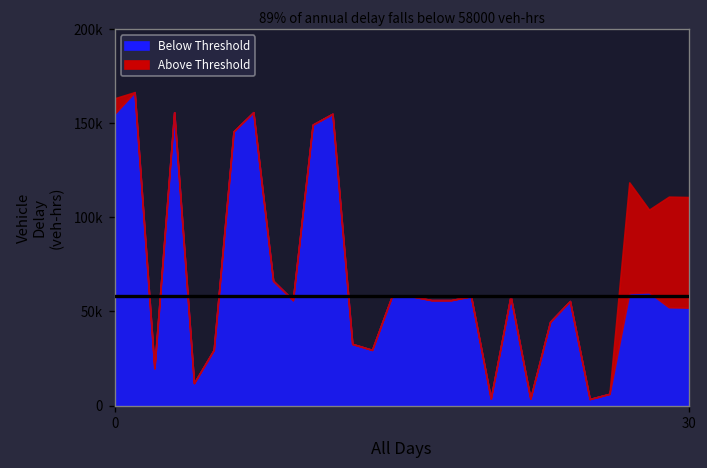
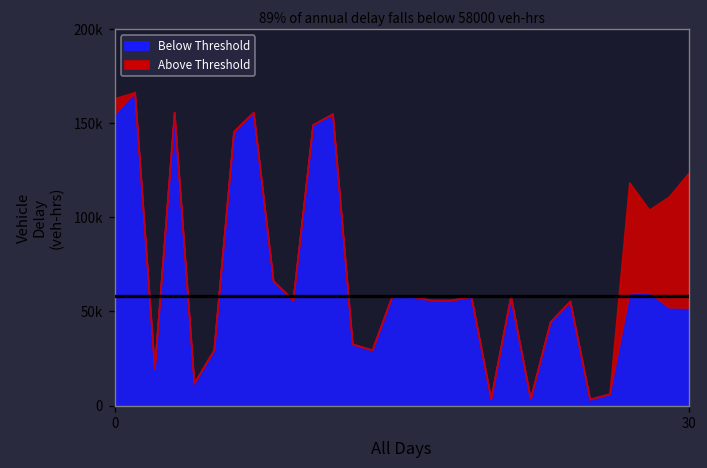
Above Threshold, 30: 59000 -> 72000
